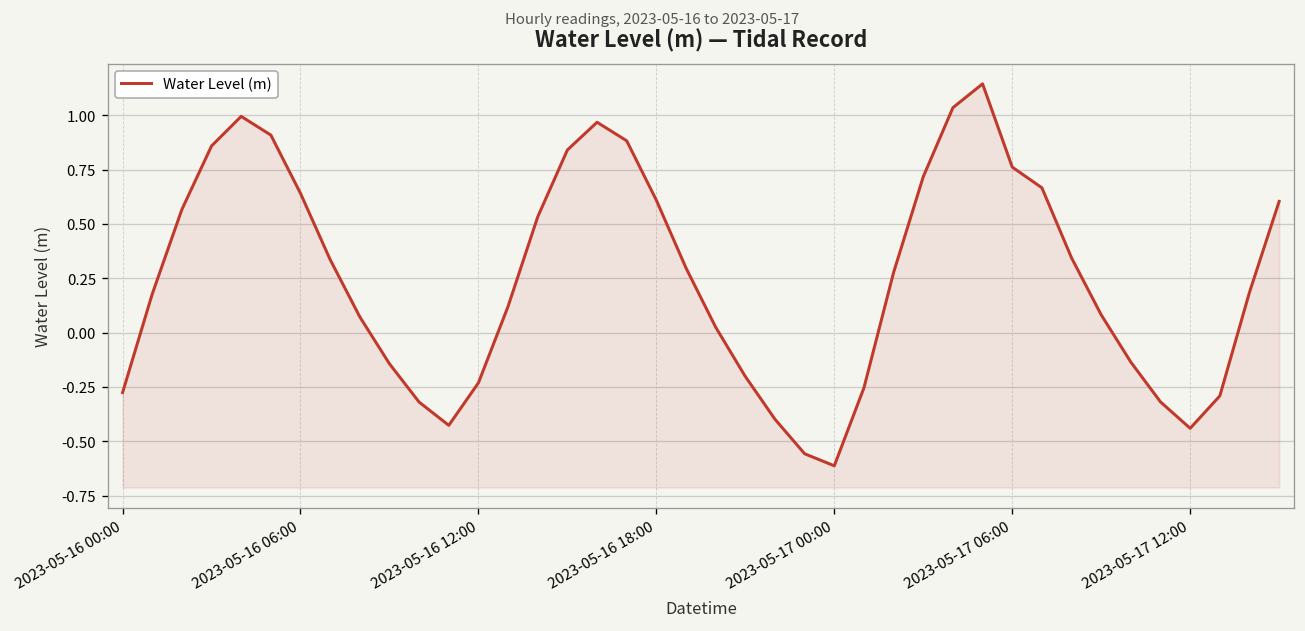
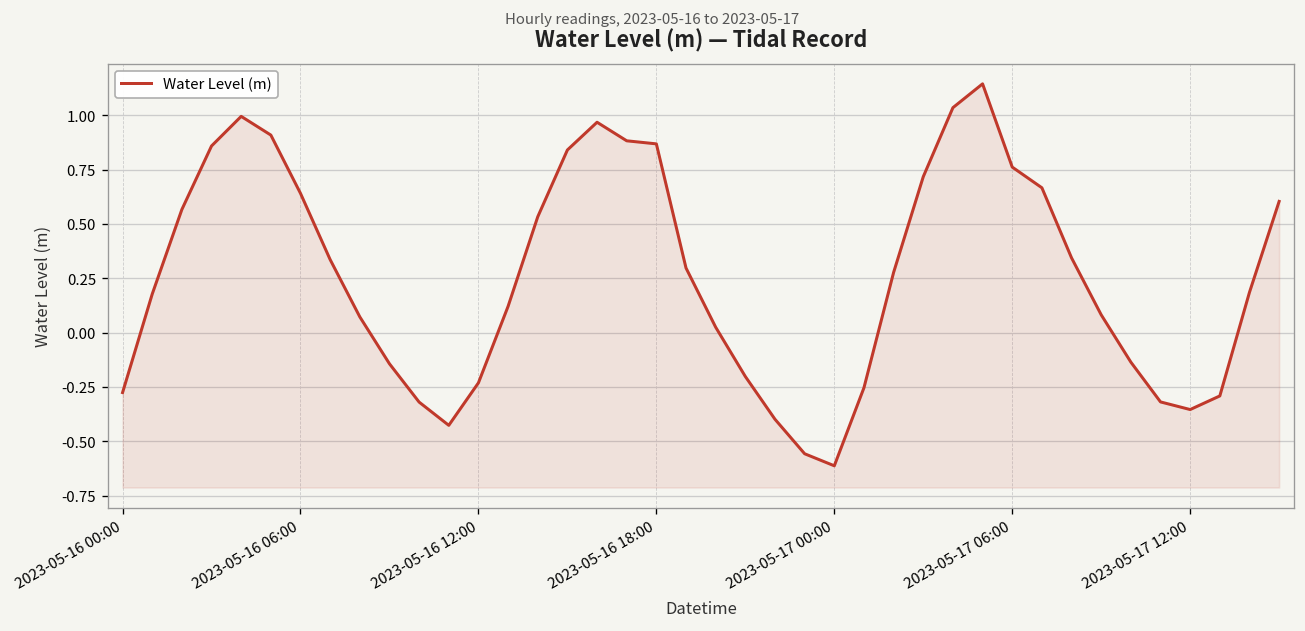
2023-05-16 18:00: 0.61 -> 0.87
2023-05-17 12:00: -0.44 -> -0.35
